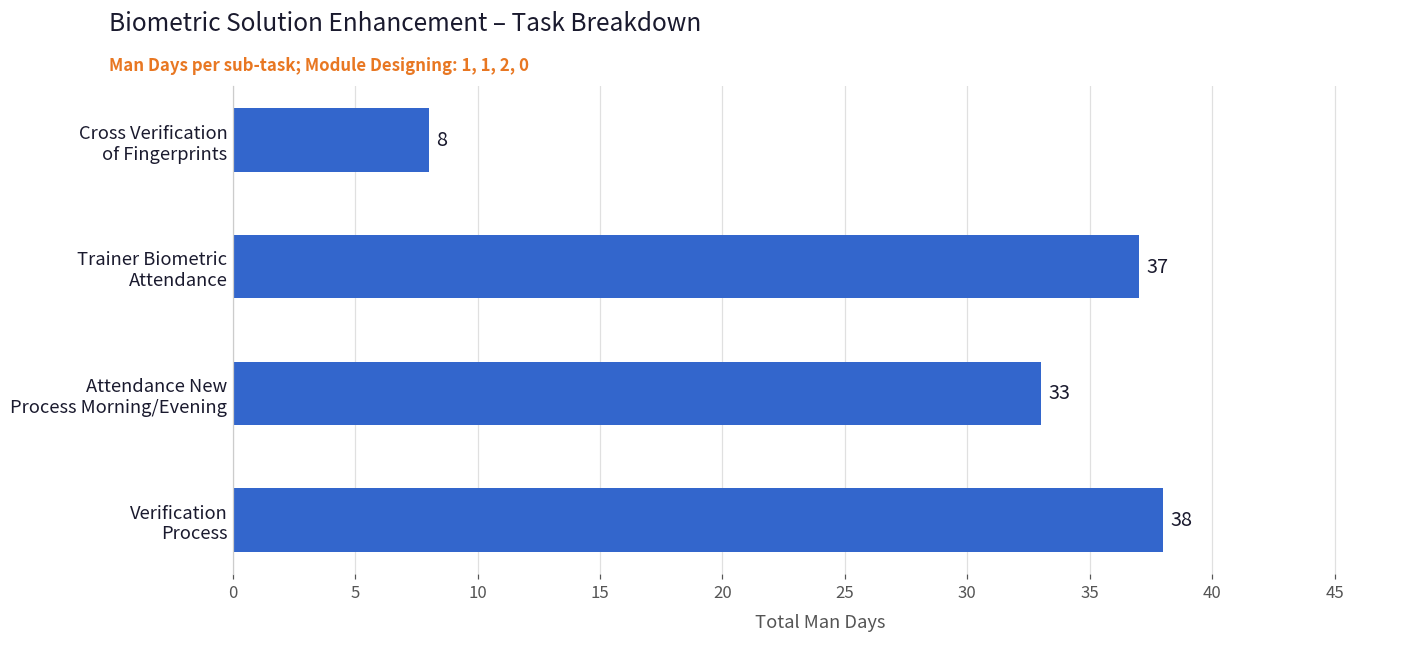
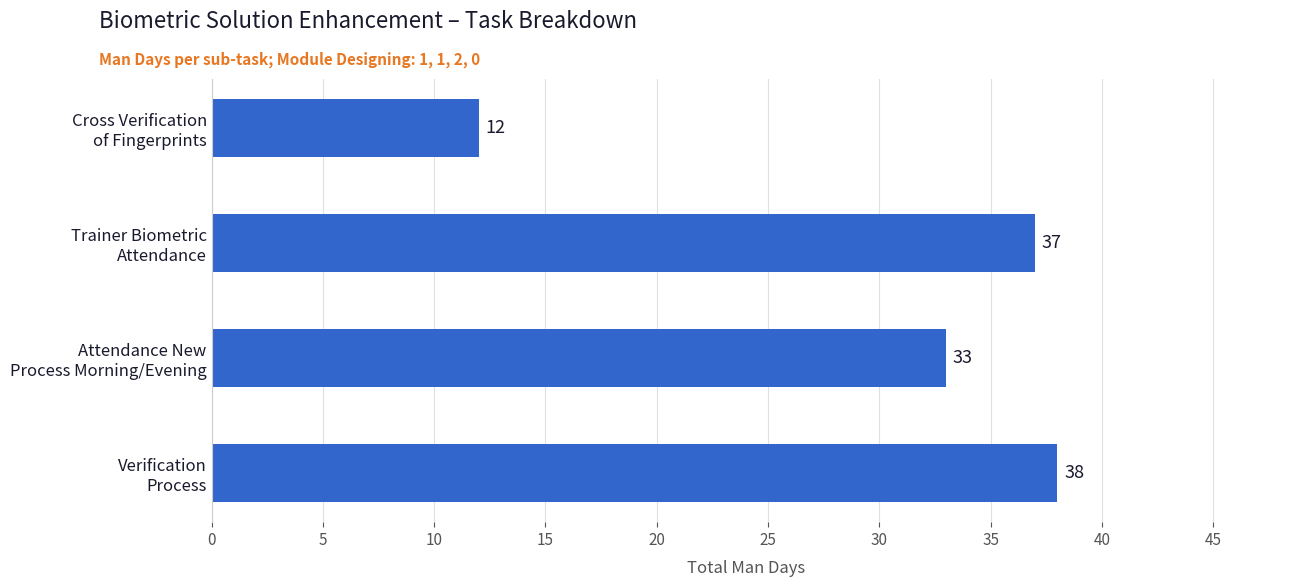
Cross Verification of Fingerprints: 8 -> 12
